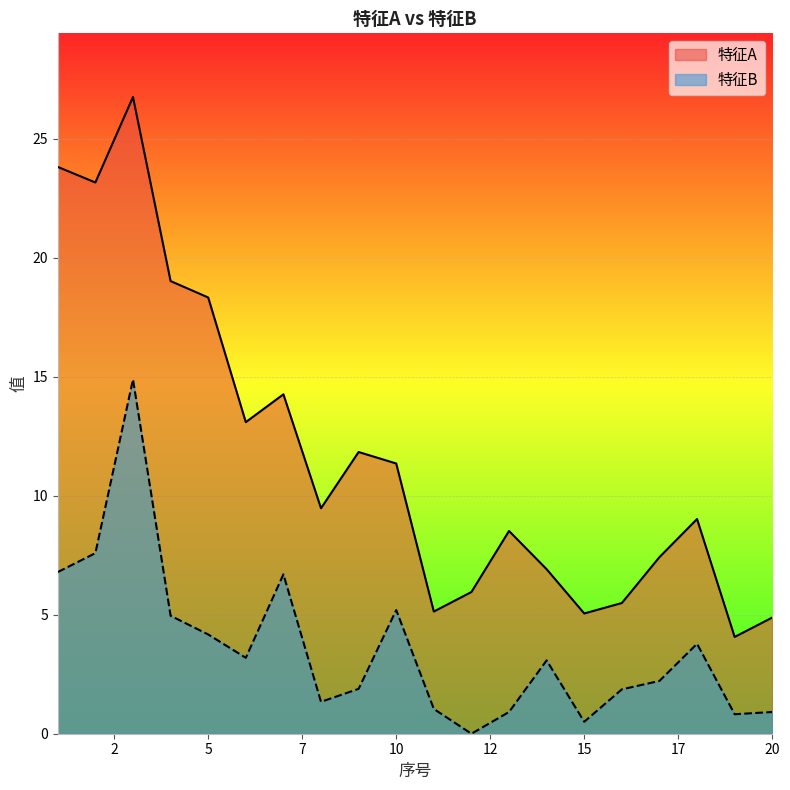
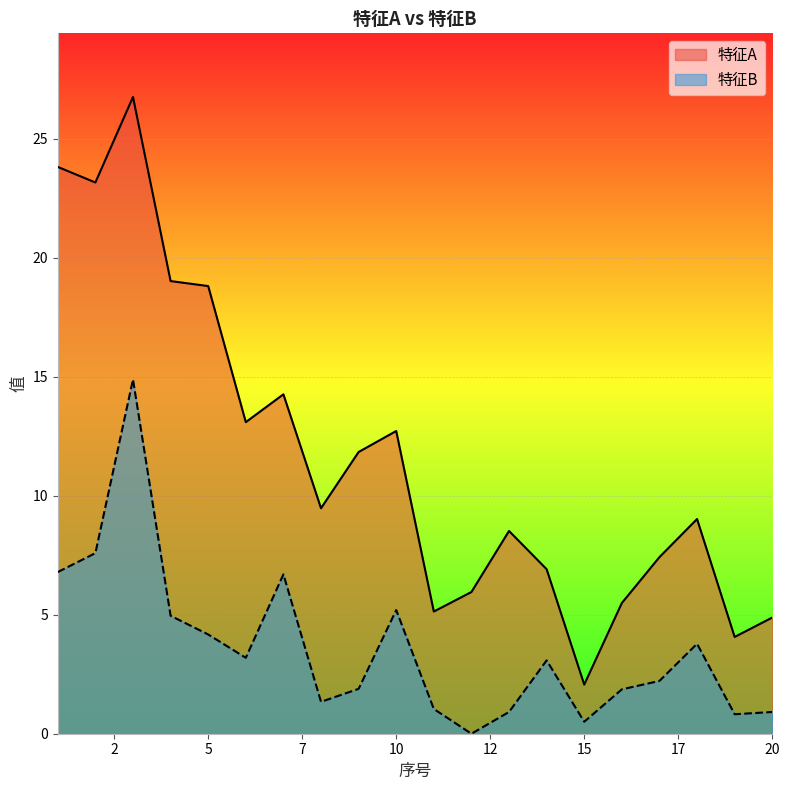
特征A, 5: 18.3 -> 18.8
特征A, 10: 11.4 -> 12.7
特征A, 15: 5.1 -> 2.1
